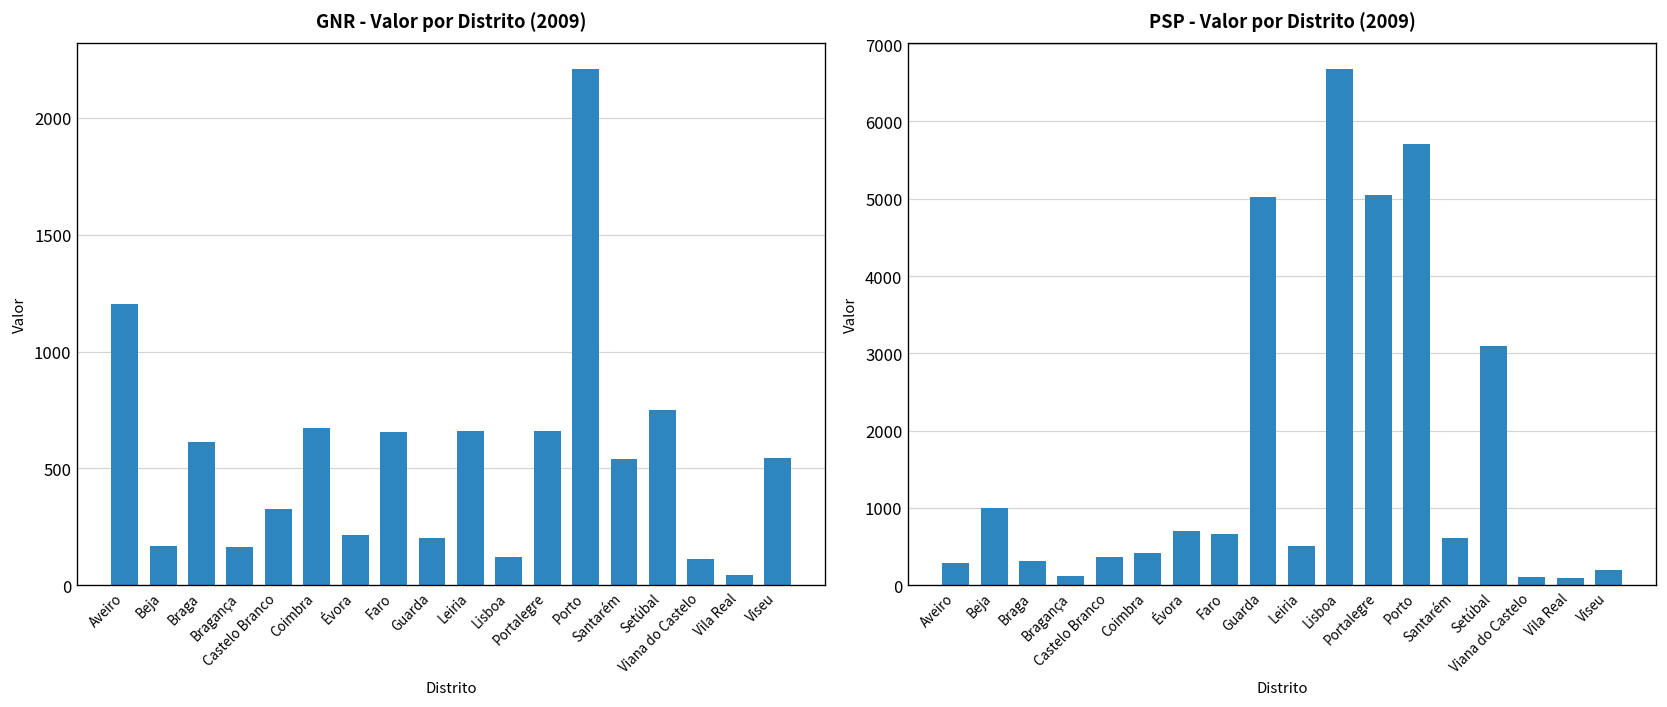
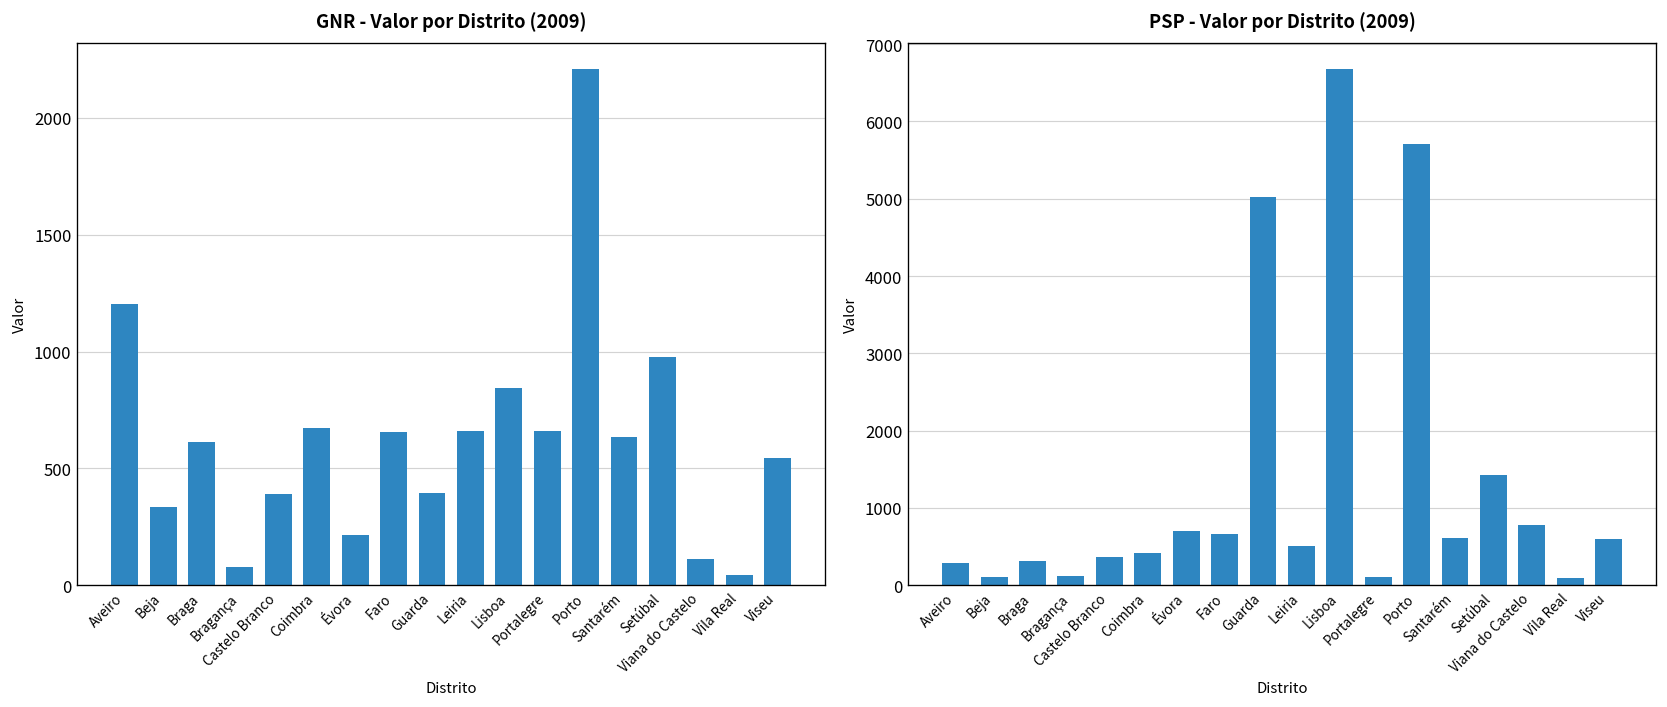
GNR - Valor por Distrito (2009), Beja: 170 -> 340
GNR - Valor por Distrito (2009), Bragança: 160 -> 80
GNR - Valor por Distrito (2009), Castelo Branco: 330 -> 390
GNR - Valor por Distrito (2009), Guarda: 200 -> 400
GNR - Valor por Distrito (2009), Lisboa: 120 -> 850
GNR - Valor por Distrito (2009), Santarém: 540 -> 630
GNR - Valor por Distrito (2009), Setúbal: 750 -> 980
PSP - Valor por Distrito (2009), Beja: 1000 -> 100
PSP - Valor por Distrito (2009), Portalegre: 5100 -> 100
PSP - Valor por Distrito (2009), Setúbal: 3100 -> 1400
PSP - Valor por Distrito (2009), Viana do Castelo: 100 -> 800
PSP - Valor por Distrito (2009), Viseu: 200 -> 600
